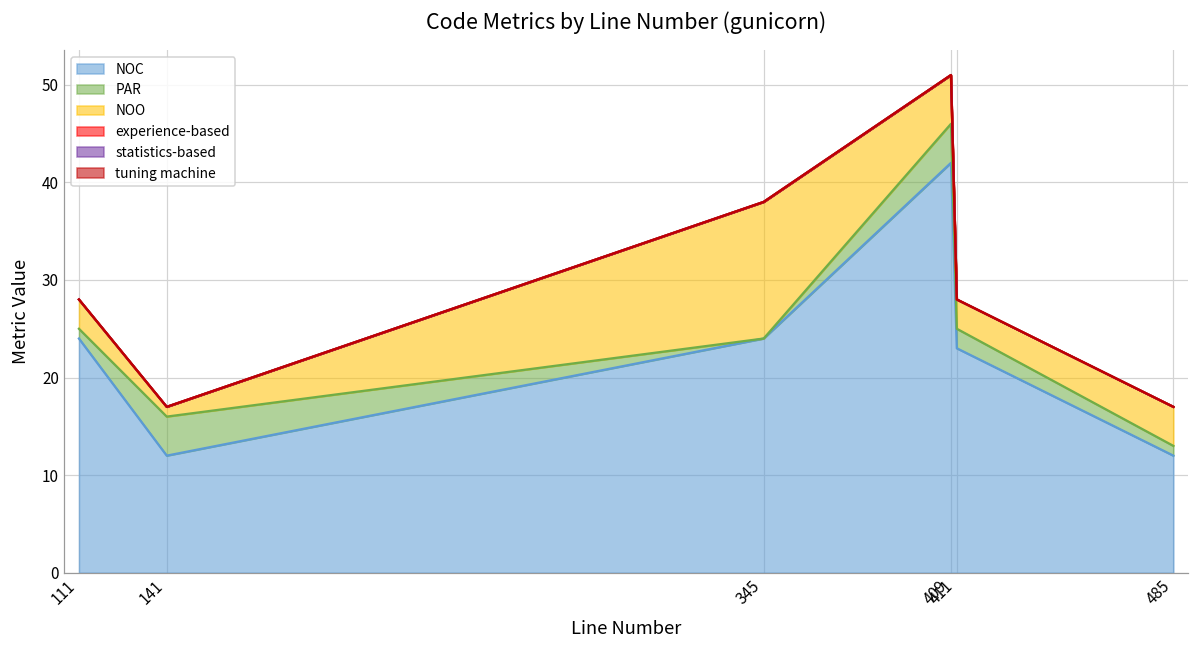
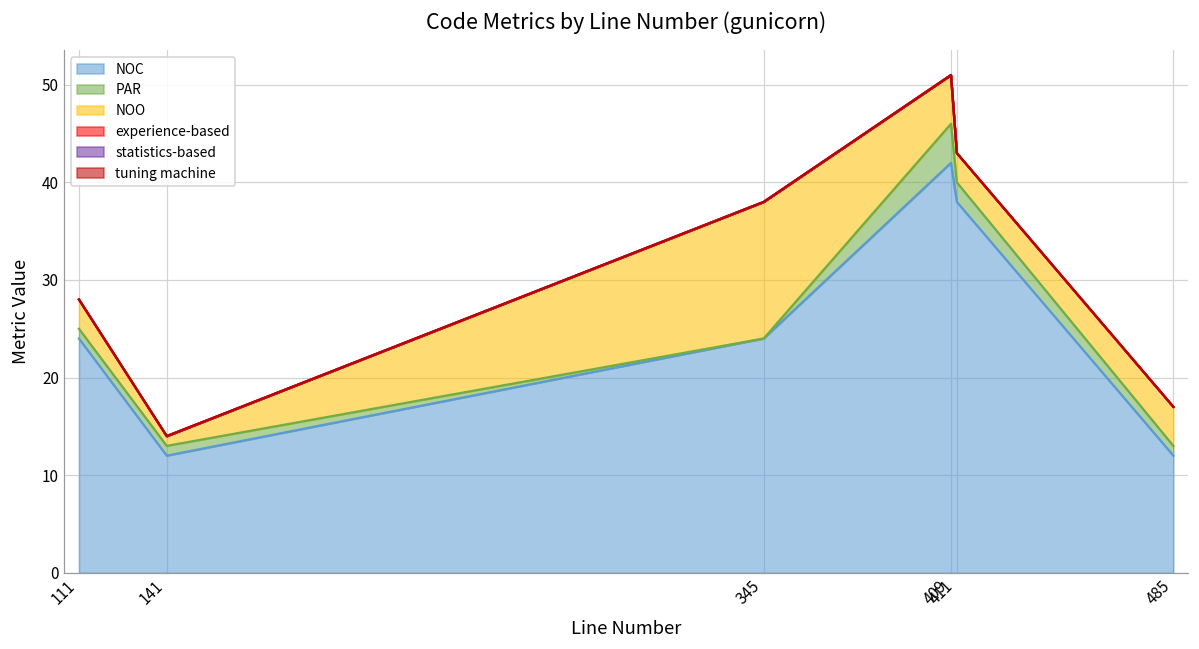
PAR, 141: 4 -> 1
NOC, 411: 23 -> 38
